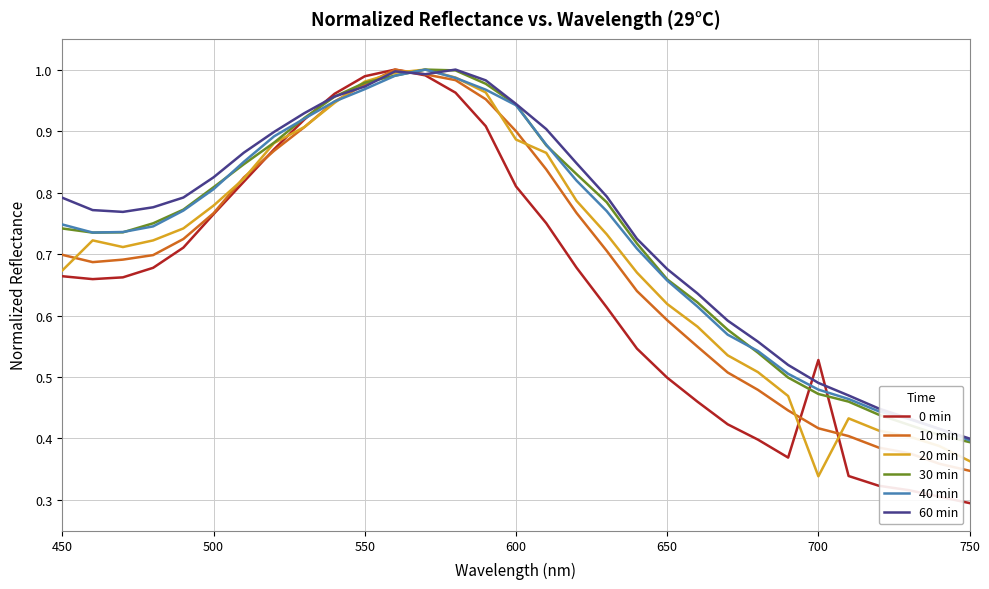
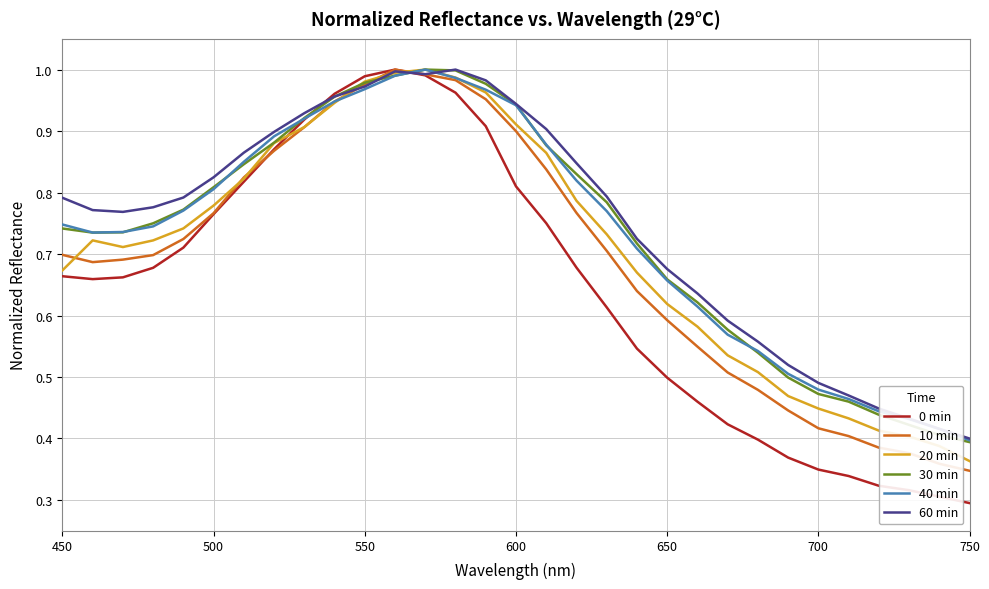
20 min, 600: 0.89 -> 0.91
0 min, 700: 0.53 -> 0.35
20 min, 700: 0.34 -> 0.45
